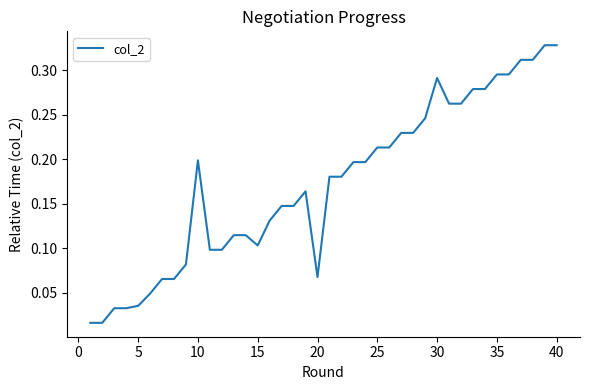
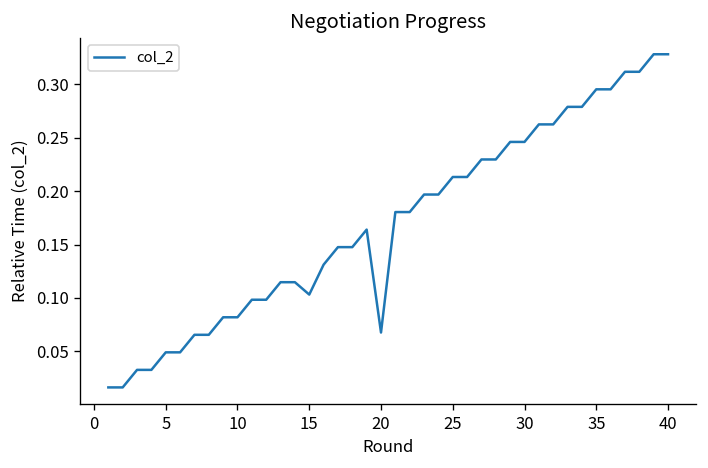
5: 0.04 -> 0.05
10: 0.20 -> 0.08
30: 0.29 -> 0.25
